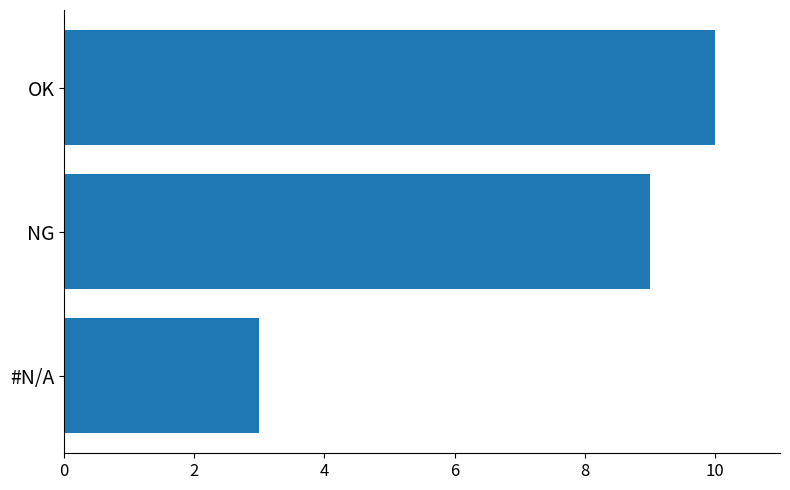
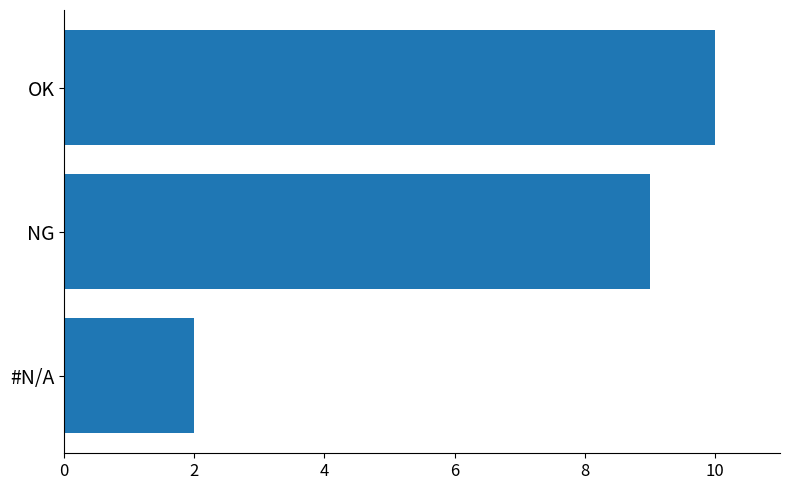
#N/A: 3 -> 2
